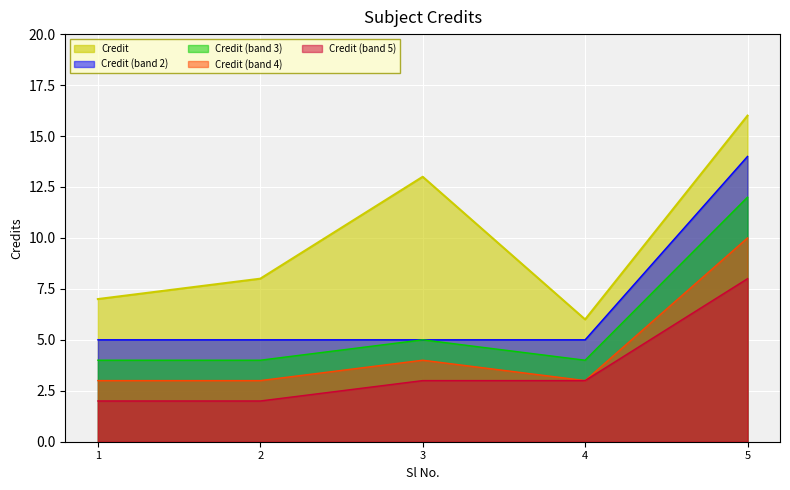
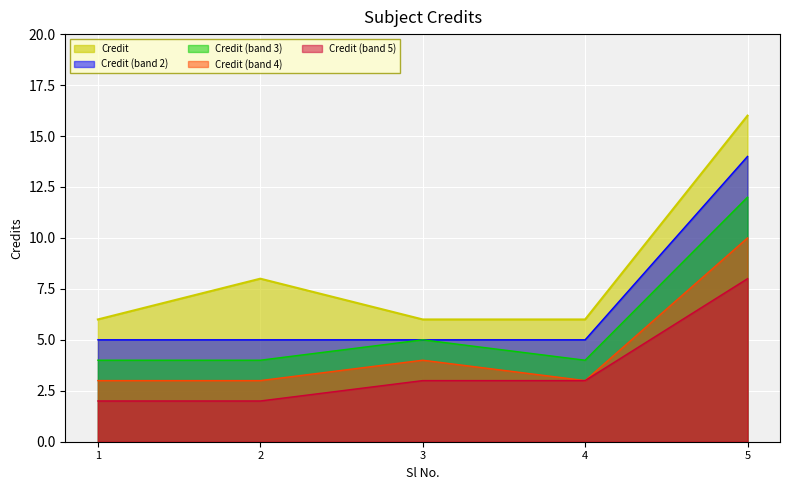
Credit, 1: 7 -> 6
Credit, 3: 13 -> 6
